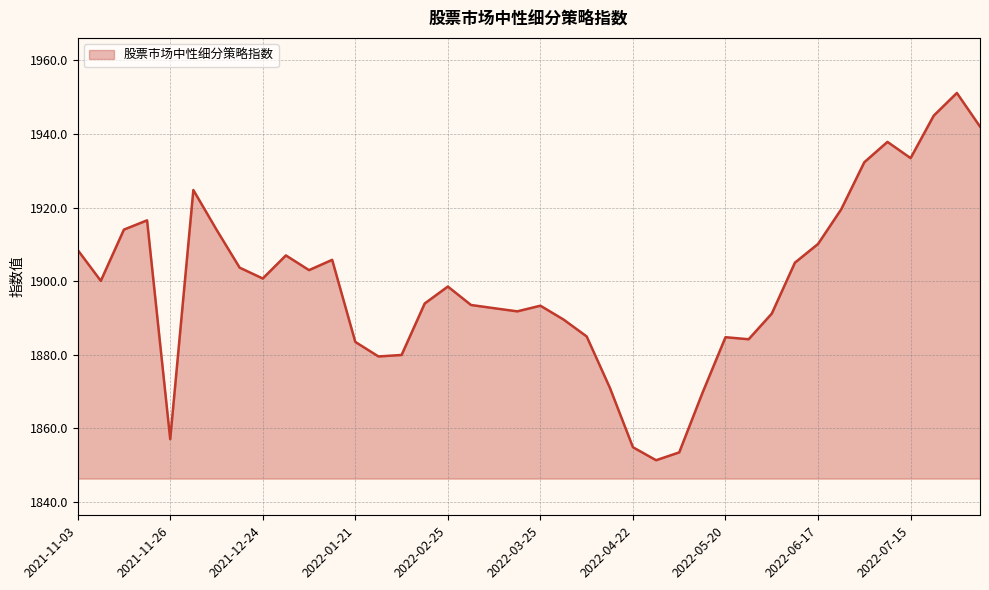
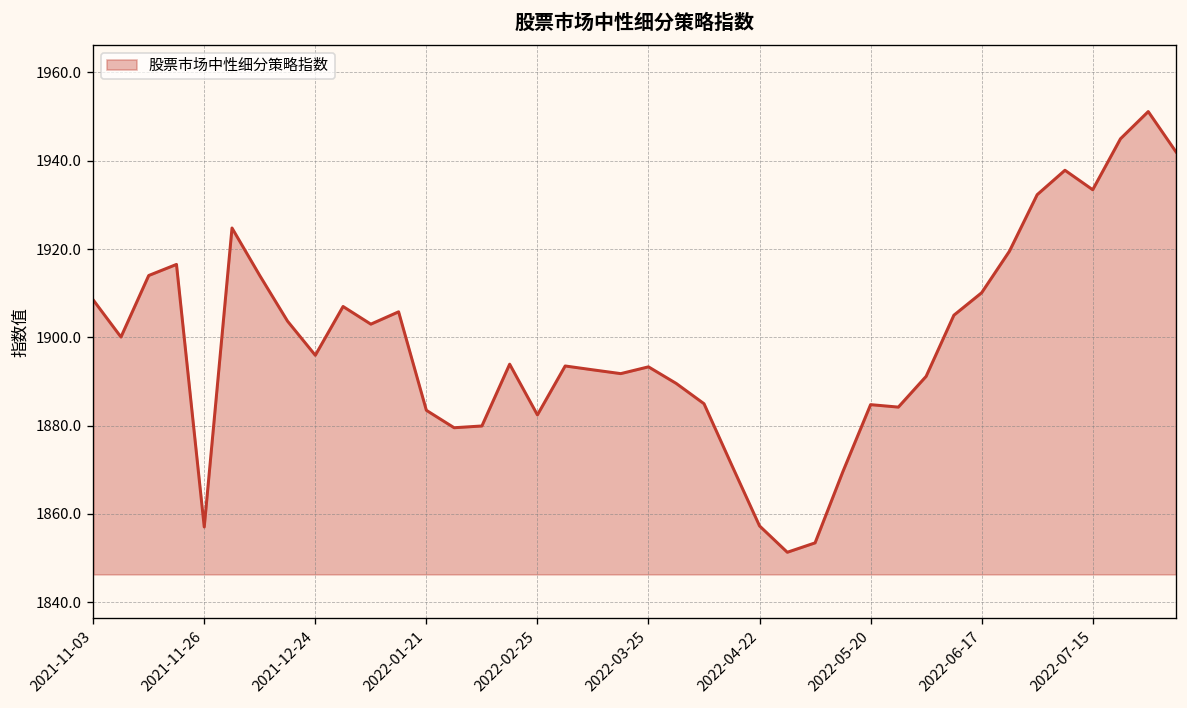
2021-12-24: 1901 -> 1896
2022-02-25: 1899 -> 1882
2022-04-22: 1855 -> 1857
